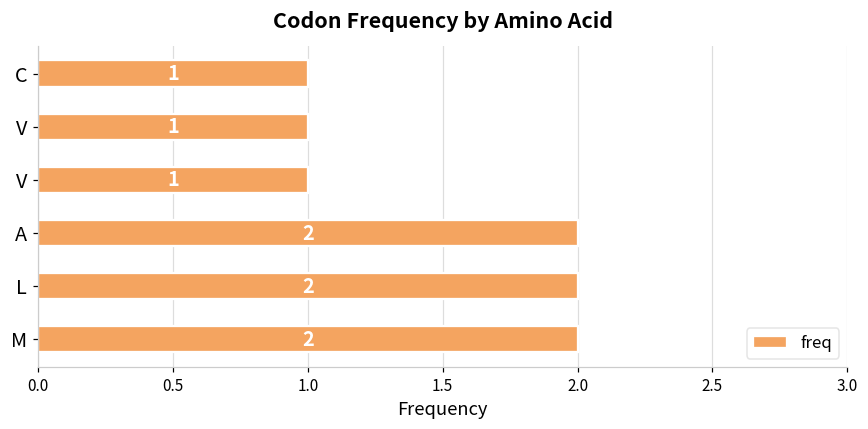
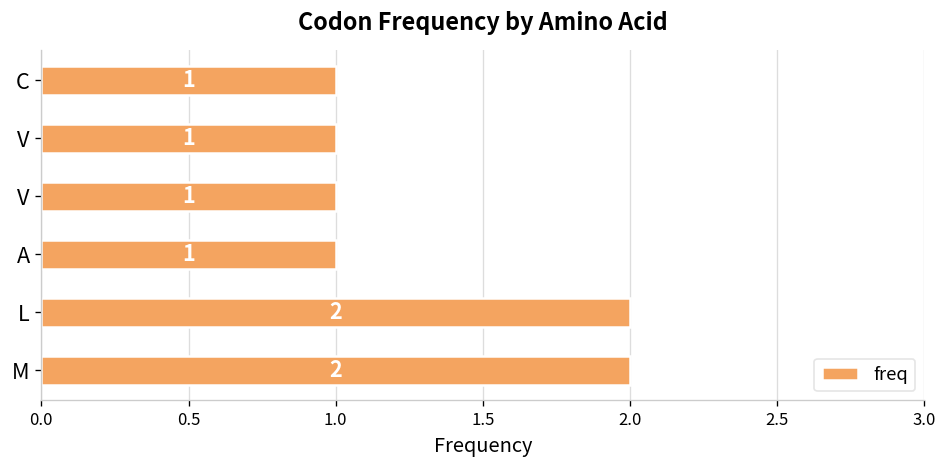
A: 2 -> 1
